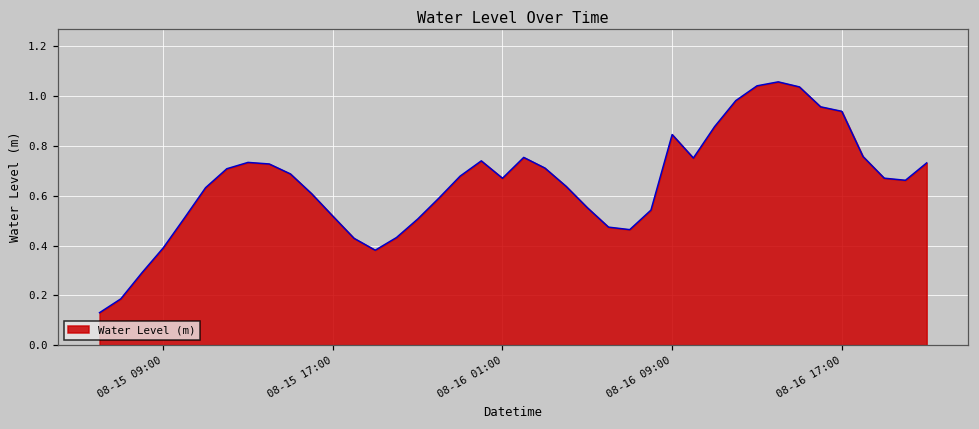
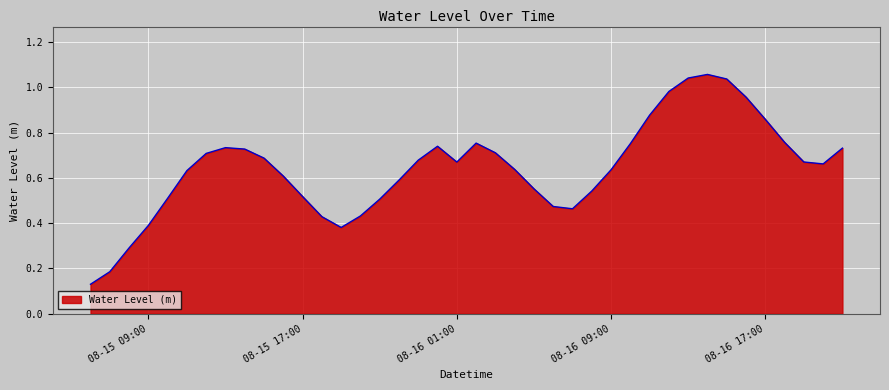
08-16 09:00: 0.85 -> 0.64
08-16 17:00: 0.94 -> 0.86
